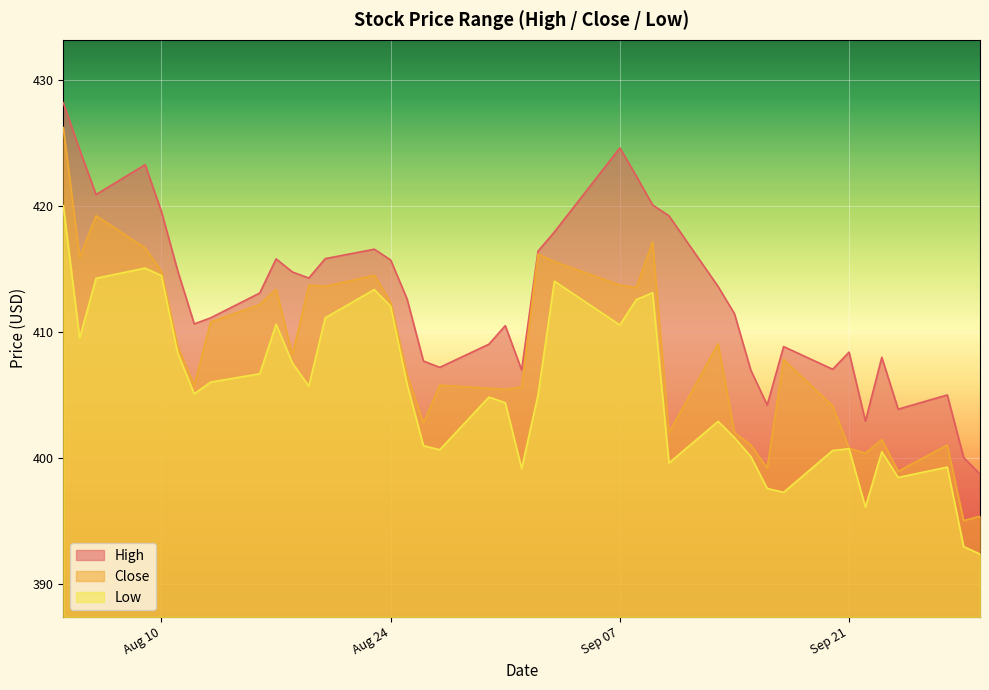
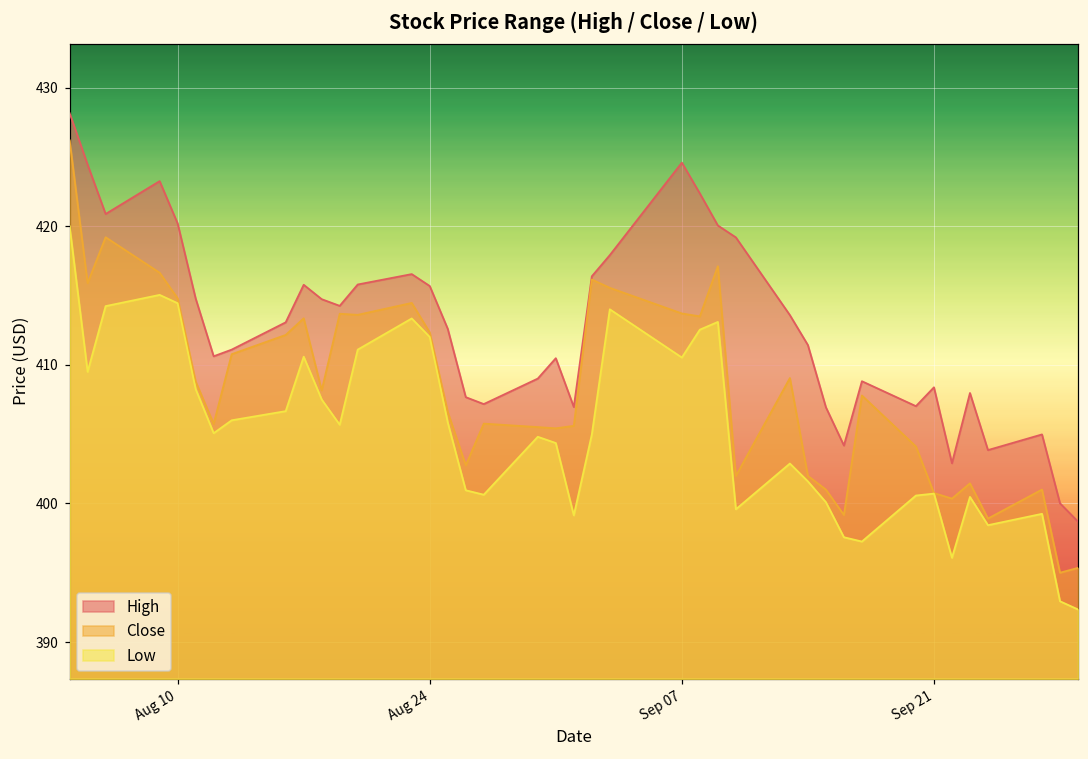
High, Aug 10: 419.5 -> 420.2
